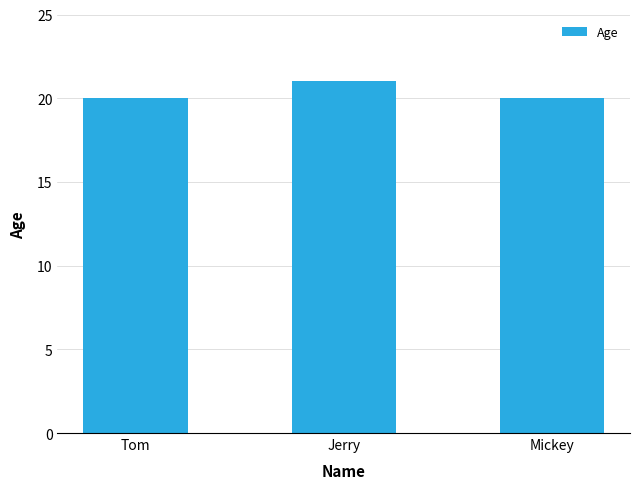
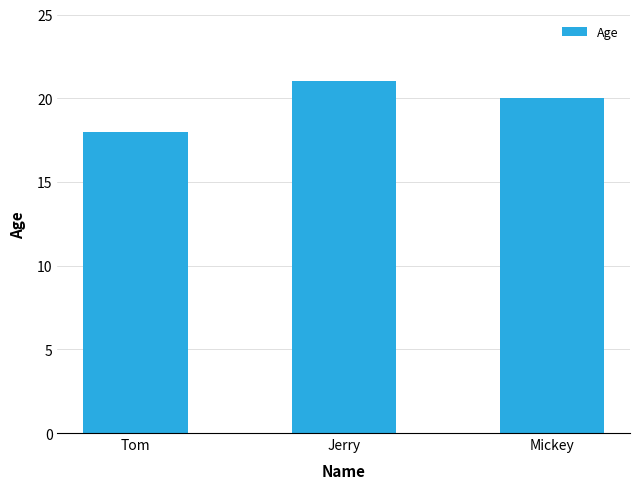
Tom: 20 -> 18
